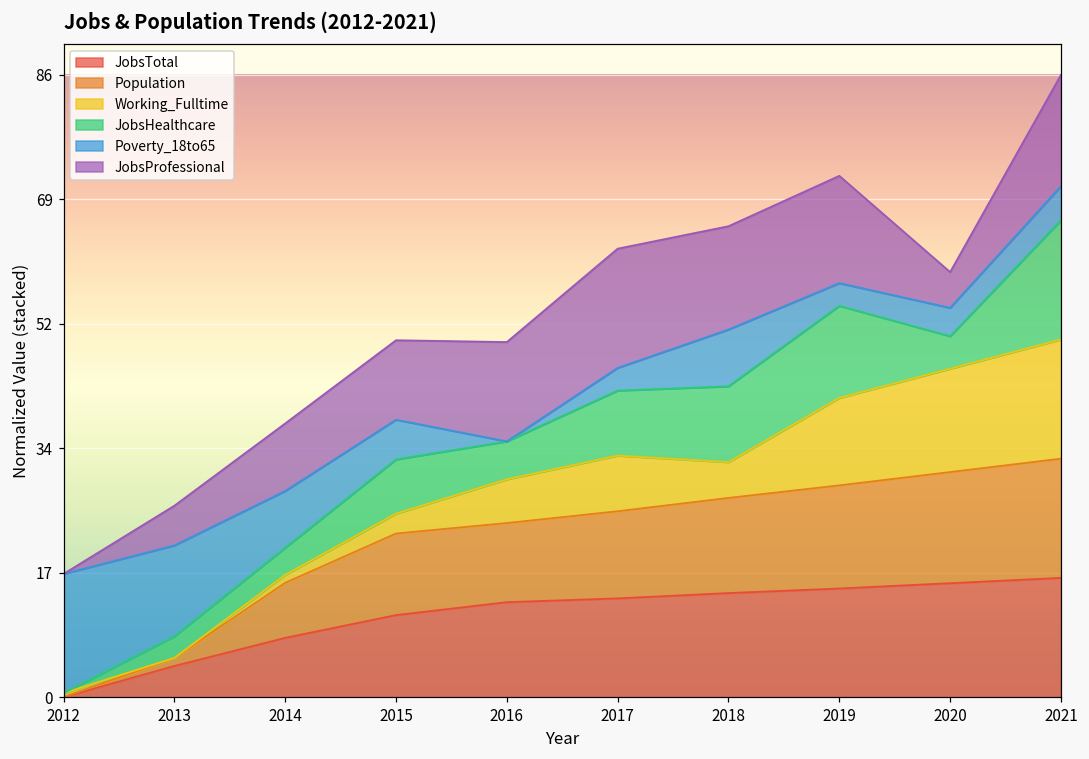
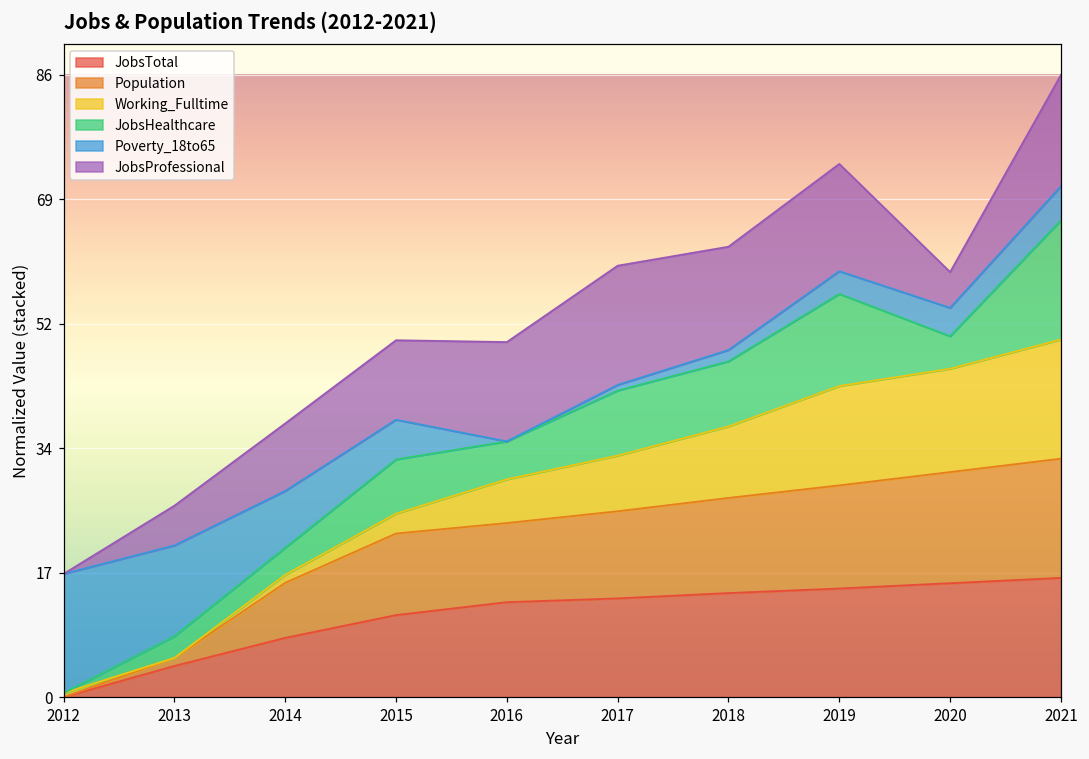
Poverty_18to65, 2017: 3 -> 1
Working_Fulltime, 2018: 5 -> 10
JobsHealthcare, 2018: 11 -> 9
Poverty_18to65, 2018: 8 -> 2
Working_Fulltime, 2019: 12 -> 14
